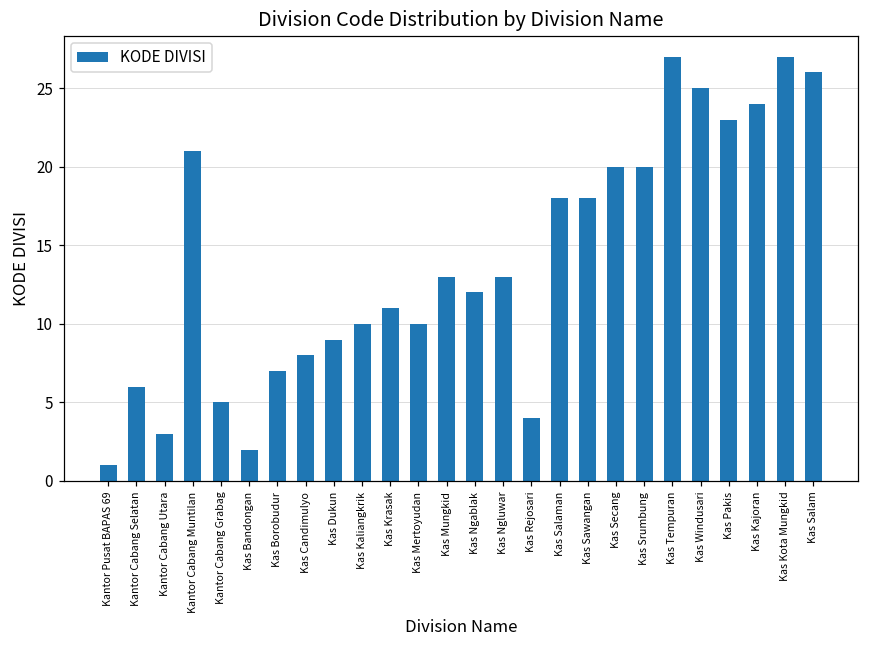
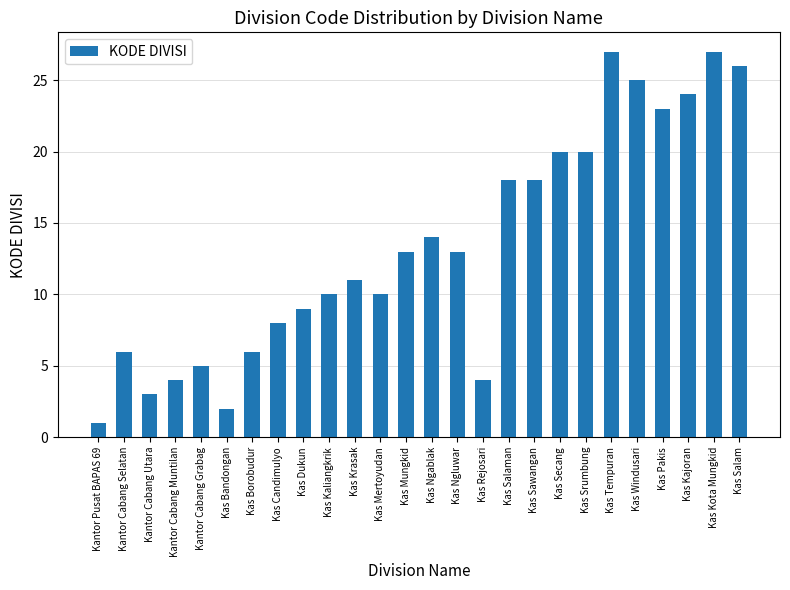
Kantor Cabang Muntilan: 21 -> 4
Kas Borobudur: 7 -> 6
Kas Ngablak: 12 -> 14
